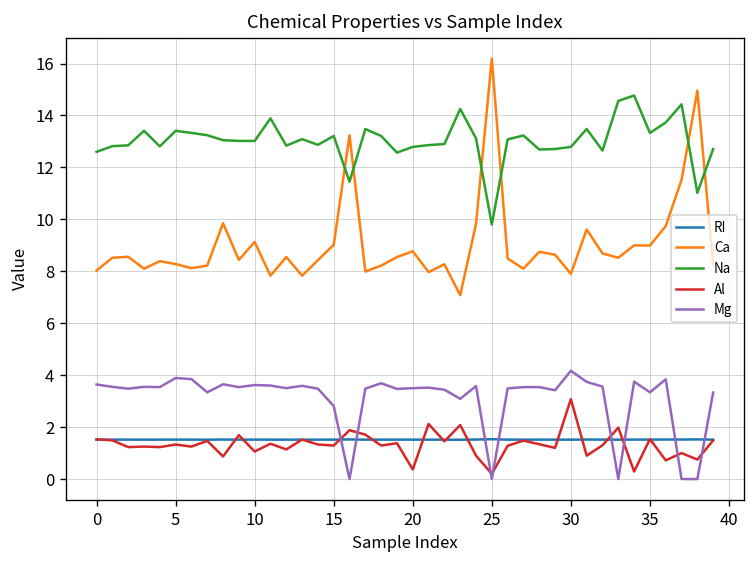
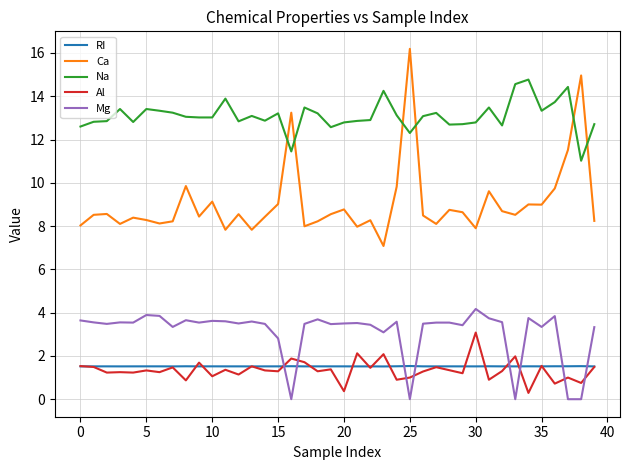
Na, 25: 9.8 -> 12.3
Al, 25: 0.2 -> 1.0
